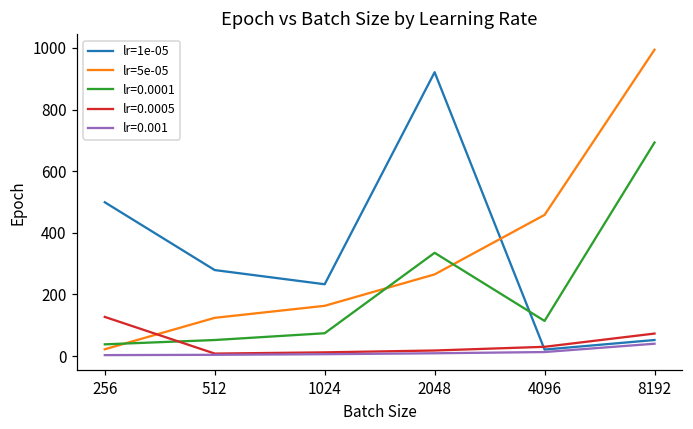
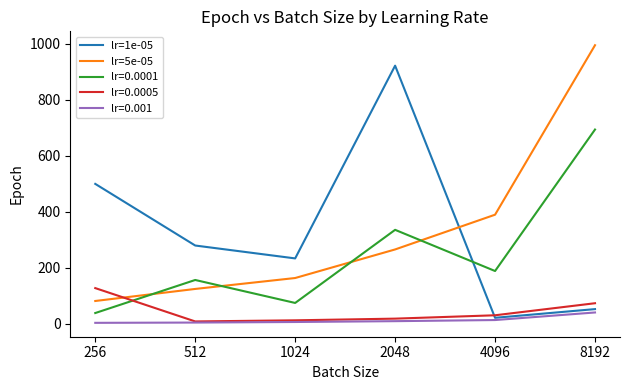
lr=5e-05, 256: 20 -> 80
lr=0.0001, 512: 50 -> 160
lr=5e-05, 4096: 460 -> 390
lr=0.0001, 4096: 110 -> 190
